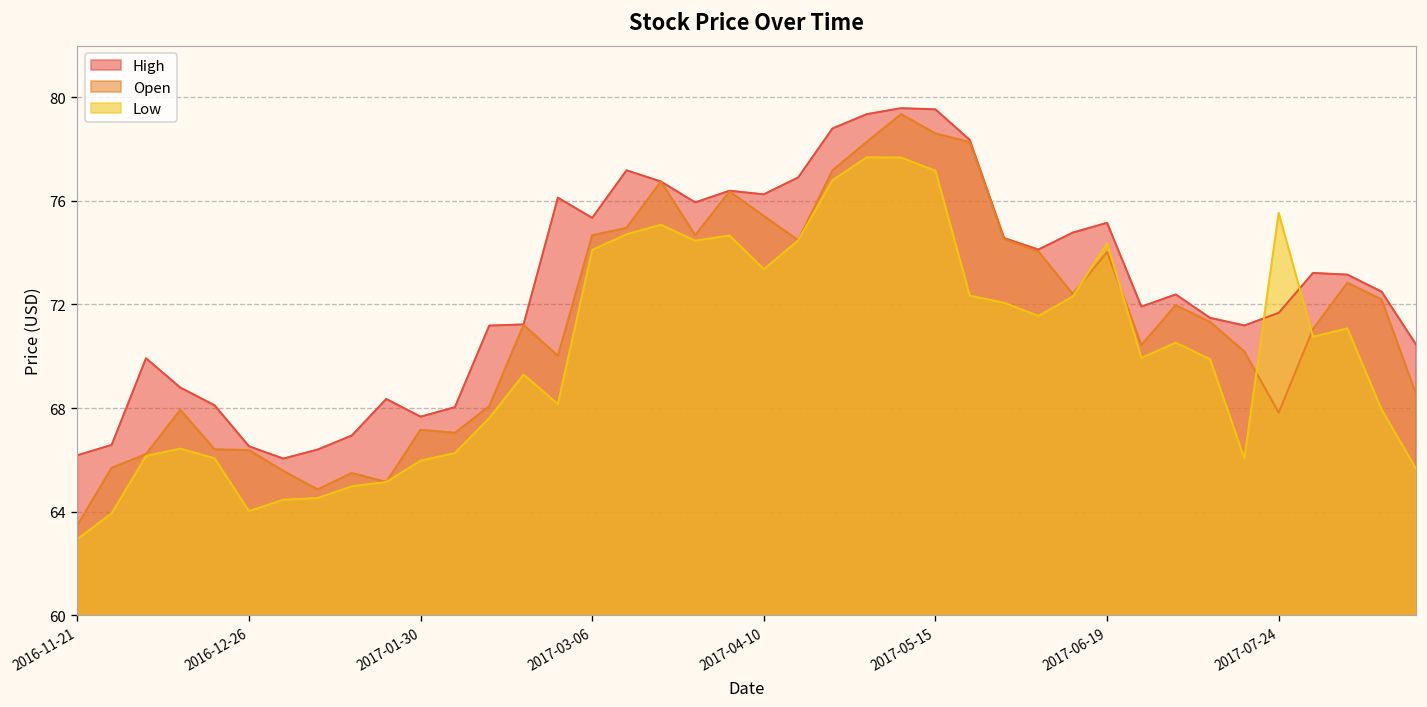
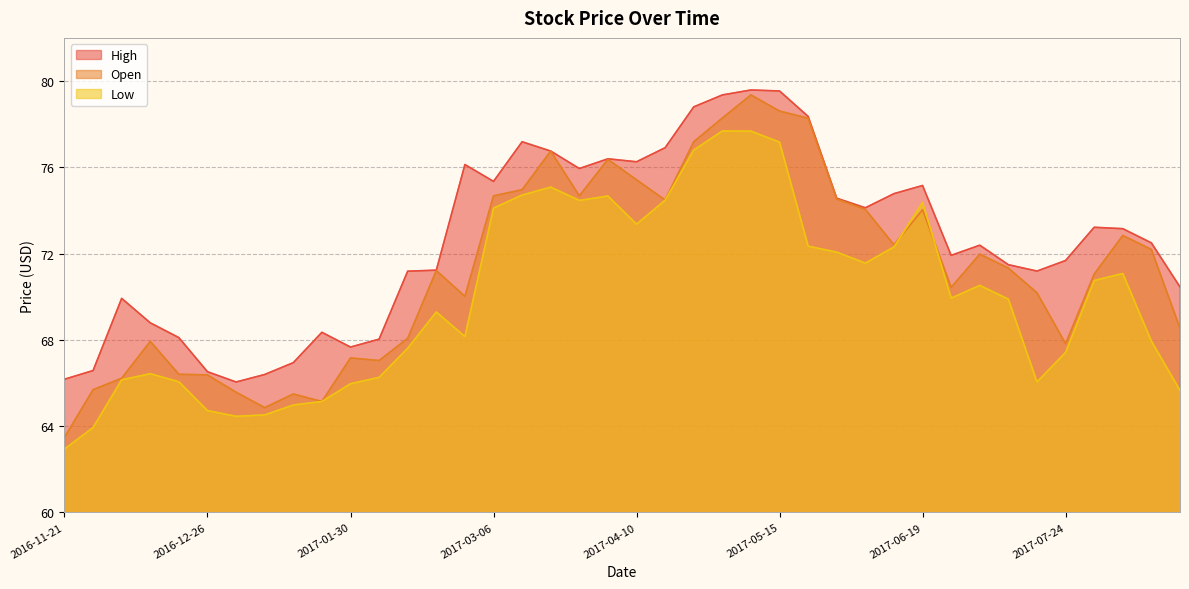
Low, 2016-12-26: 64.0 -> 64.7
Low, 2017-07-24: 75.5 -> 67.4
